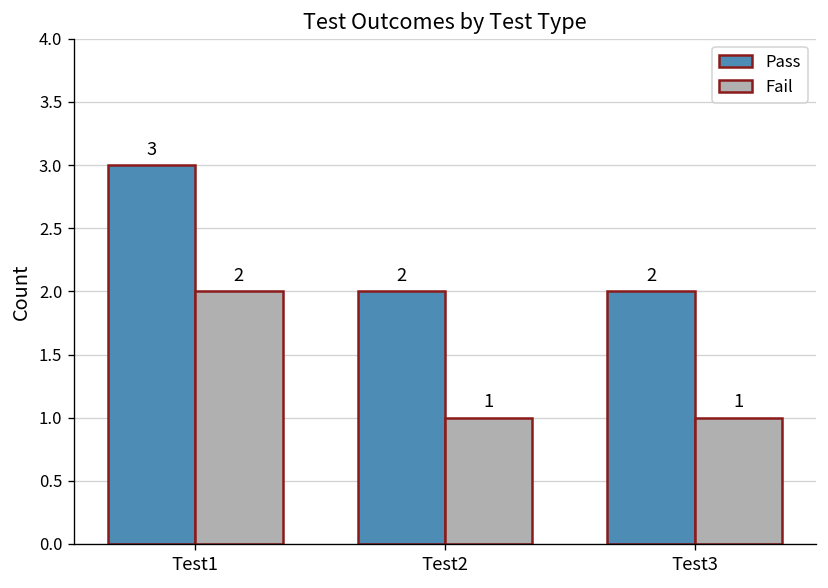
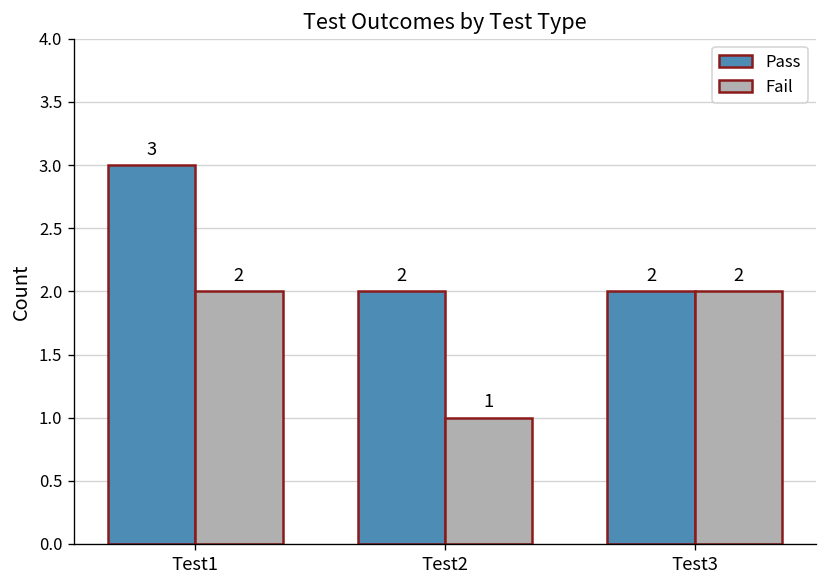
Fail, Test3: 1 -> 2
